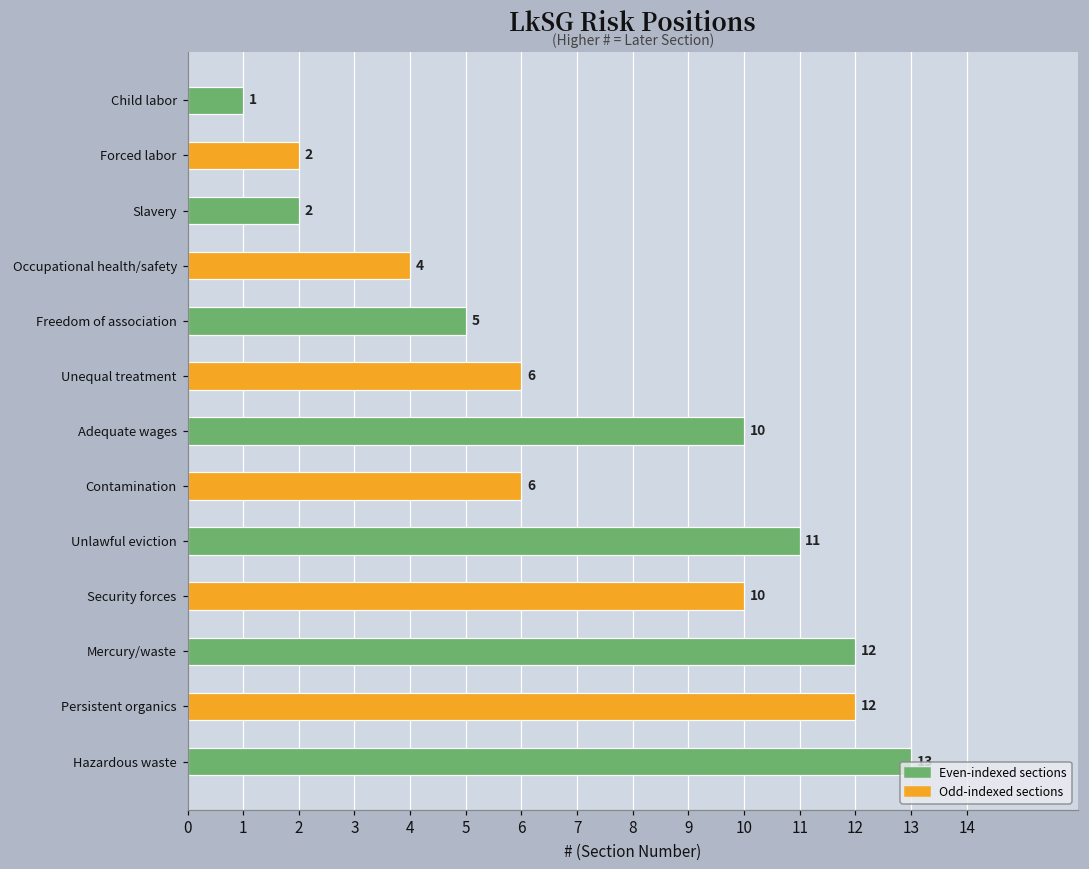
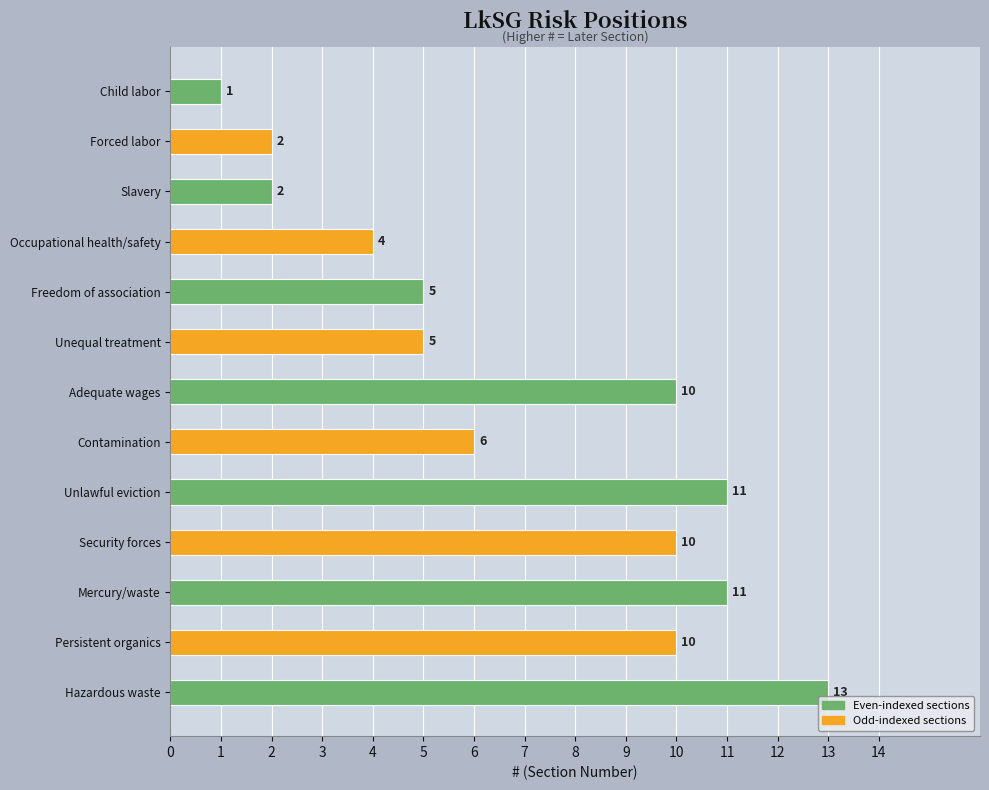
Unequal treatment: 6 -> 5
Mercury/waste: 12 -> 11
Persistent organics: 12 -> 10
